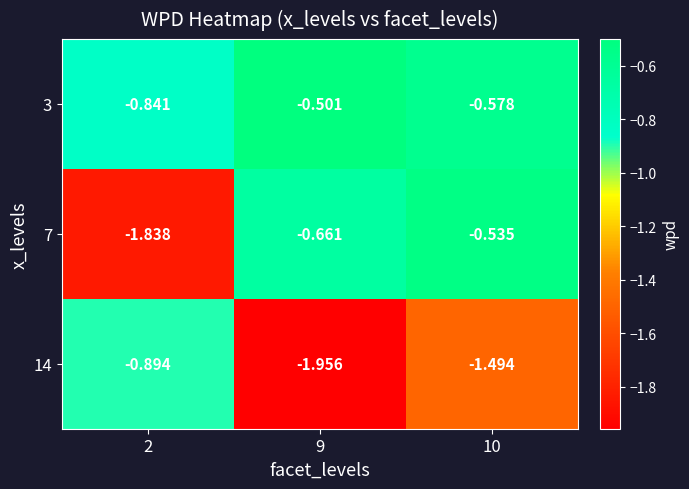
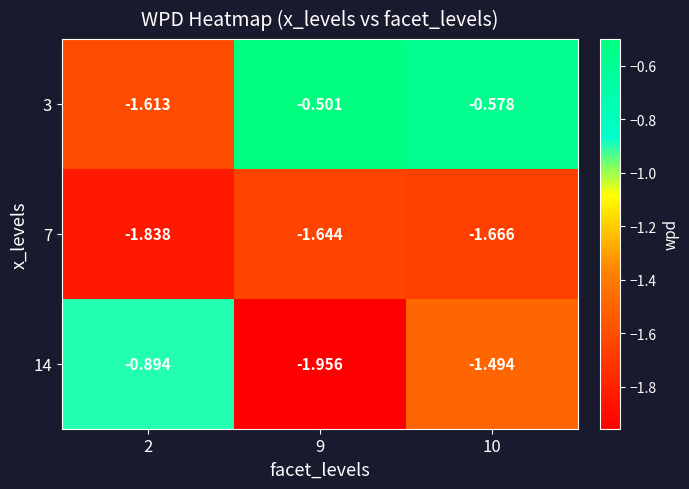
3, 2: -0.841 -> -1.613
7, 9: -0.661 -> -1.644
7, 10: -0.535 -> -1.666
